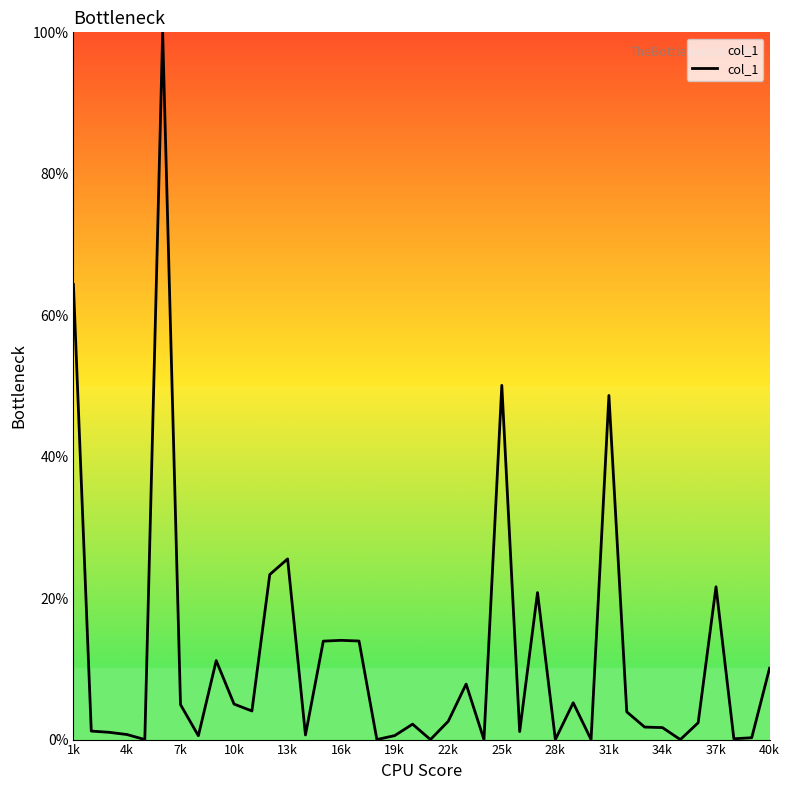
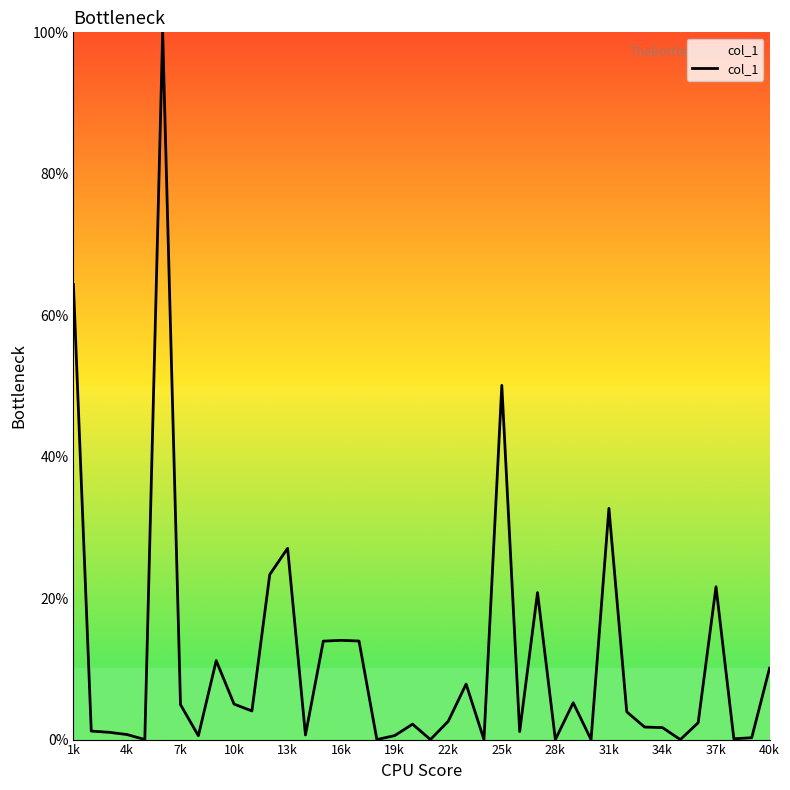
13k: 26% -> 27%
31k: 49% -> 33%
